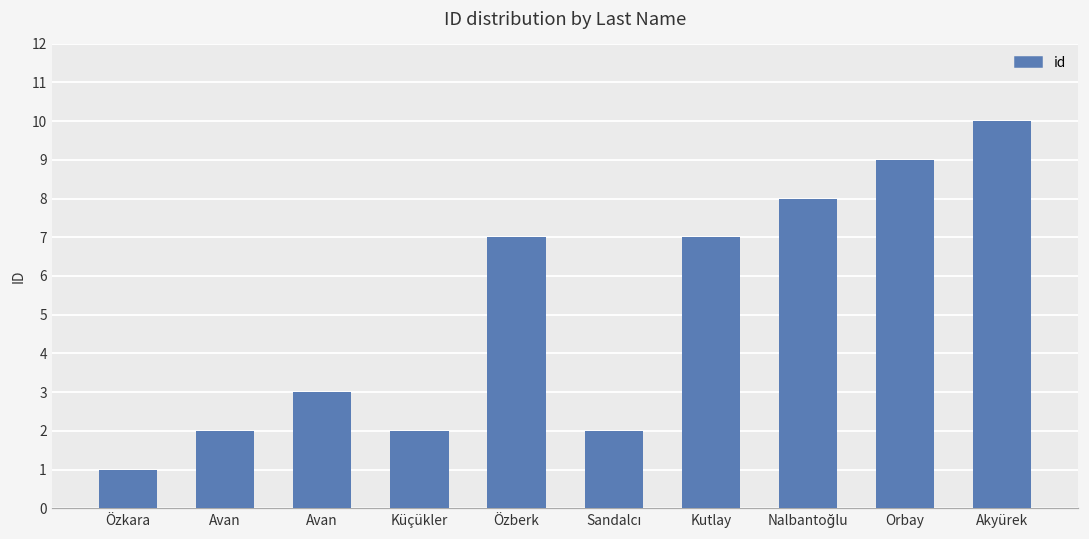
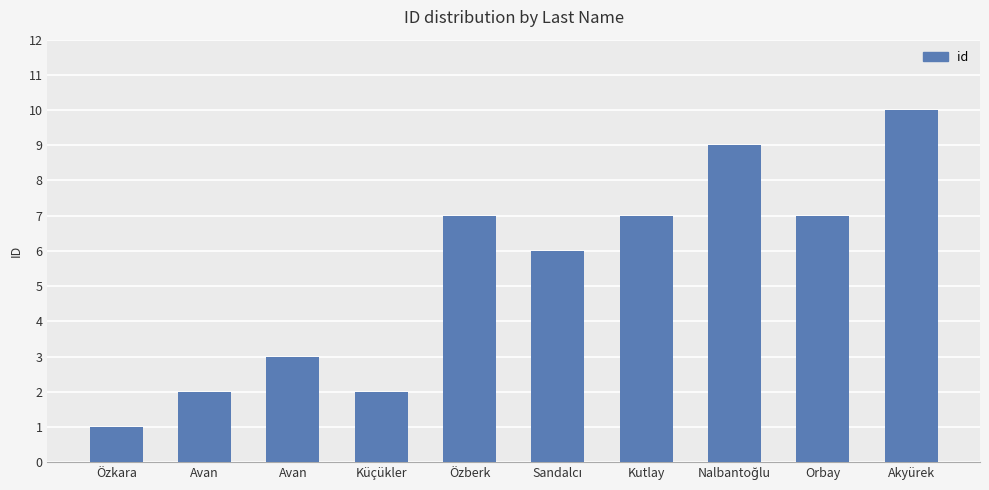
Sandalcı: 2 -> 6
Nalbantoğlu: 8 -> 9
Orbay: 9 -> 7
